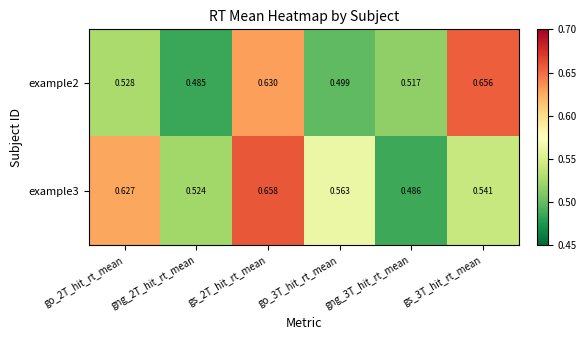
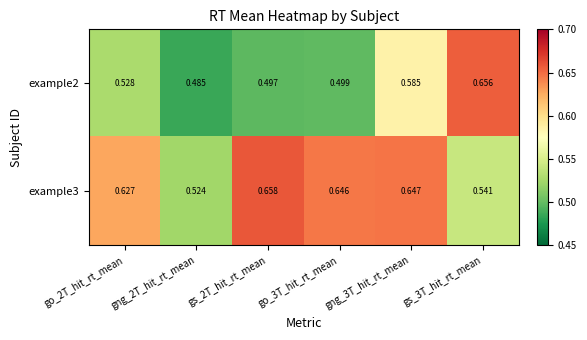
example2, gs_2T_hit_rt_mean: 0.630 -> 0.497
example2, gng_3T_hit_rt_mean: 0.517 -> 0.585
example3, go_3T_hit_rt_mean: 0.563 -> 0.646
example3, gng_3T_hit_rt_mean: 0.486 -> 0.647
